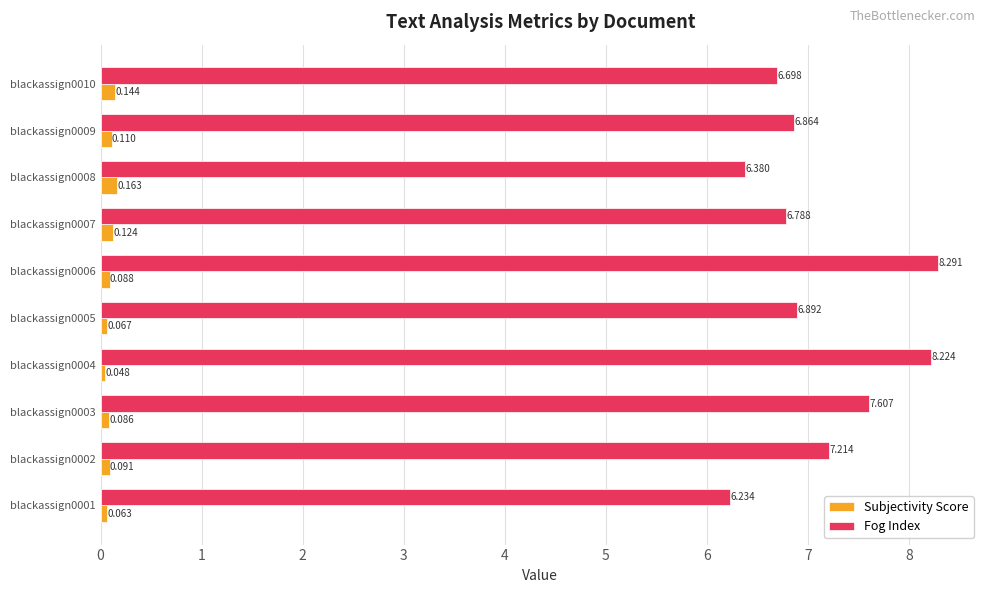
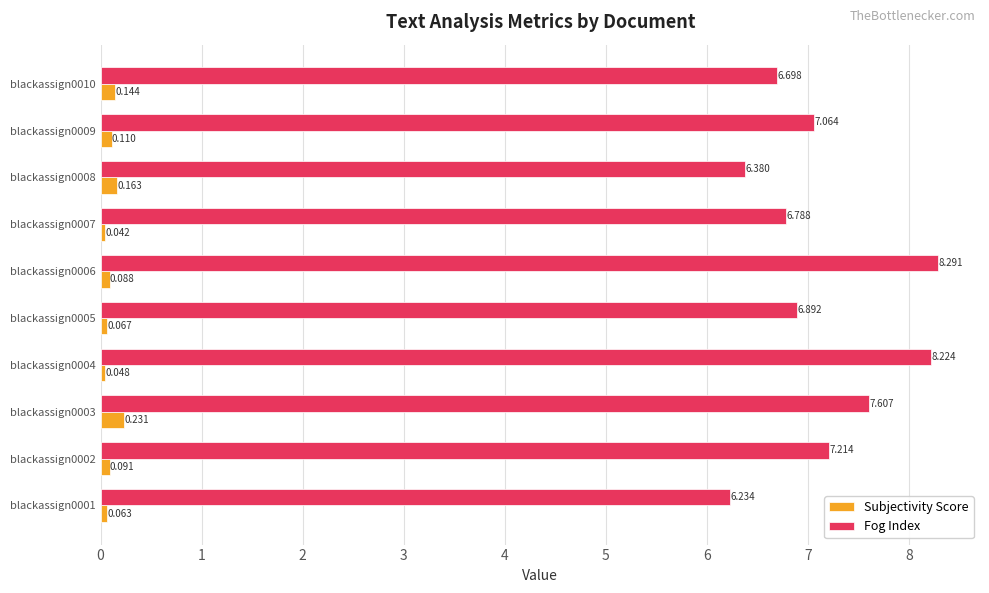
Fog Index, blackassign0009: 6.864 -> 7.064
Subjectivity Score, blackassign0007: 0.124 -> 0.042
Subjectivity Score, blackassign0003: 0.086 -> 0.231
